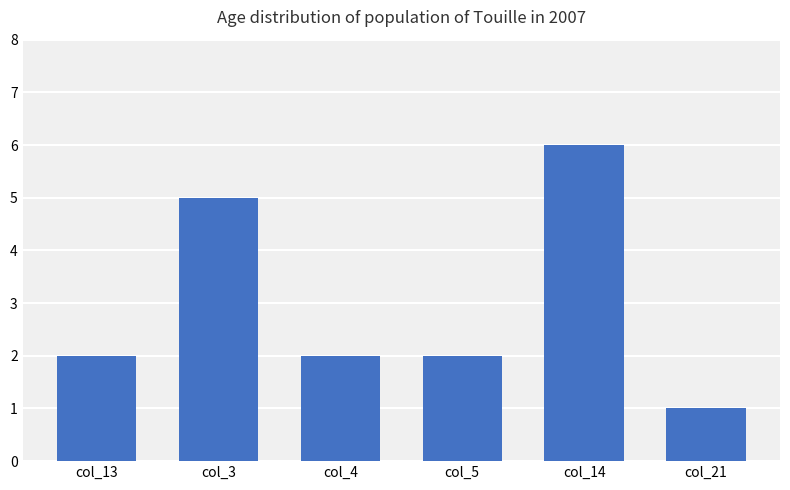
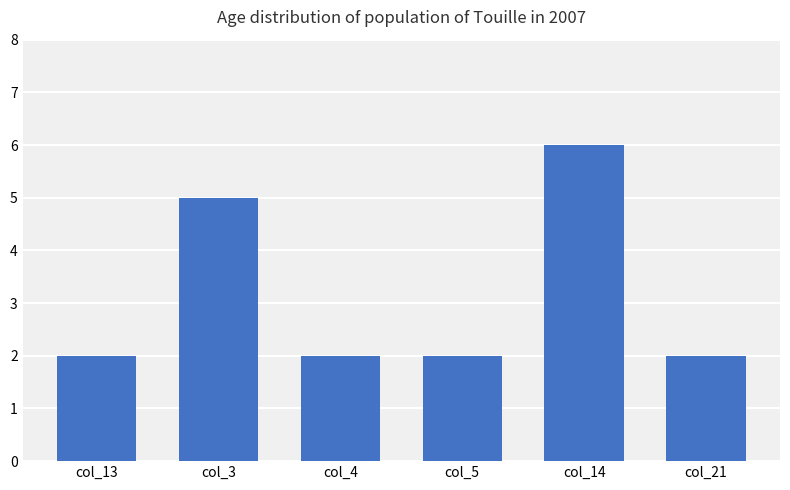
col_21: 1 -> 2
